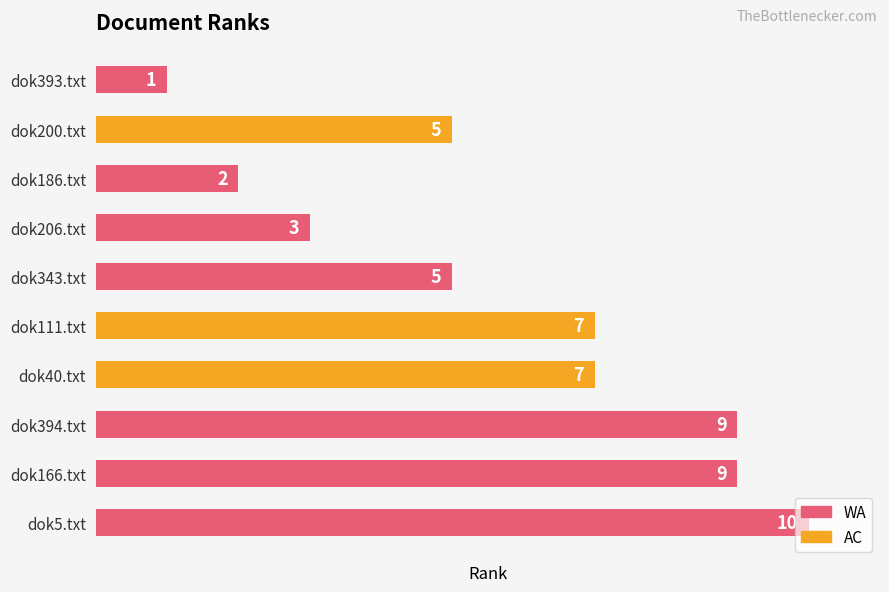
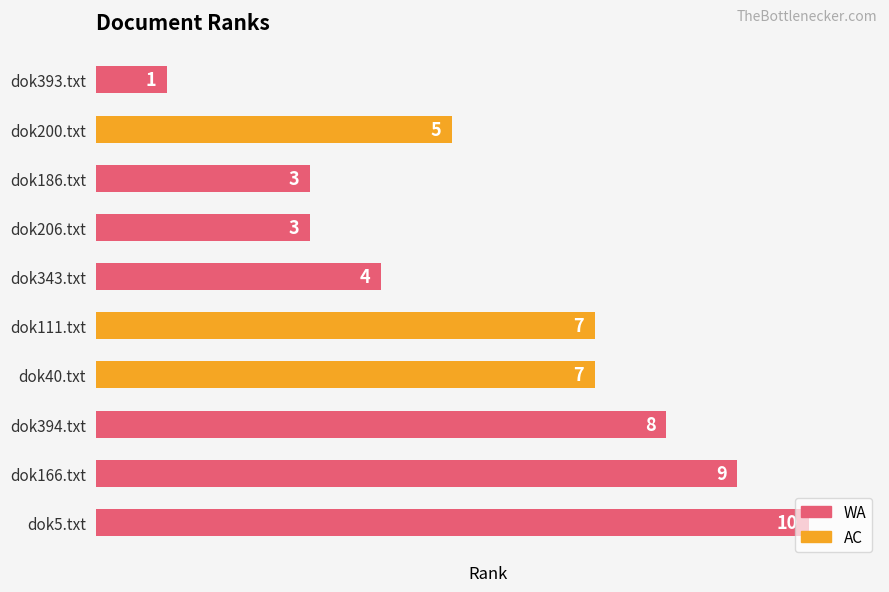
dok186.txt: 2 -> 3
dok343.txt: 5 -> 4
dok394.txt: 9 -> 8
